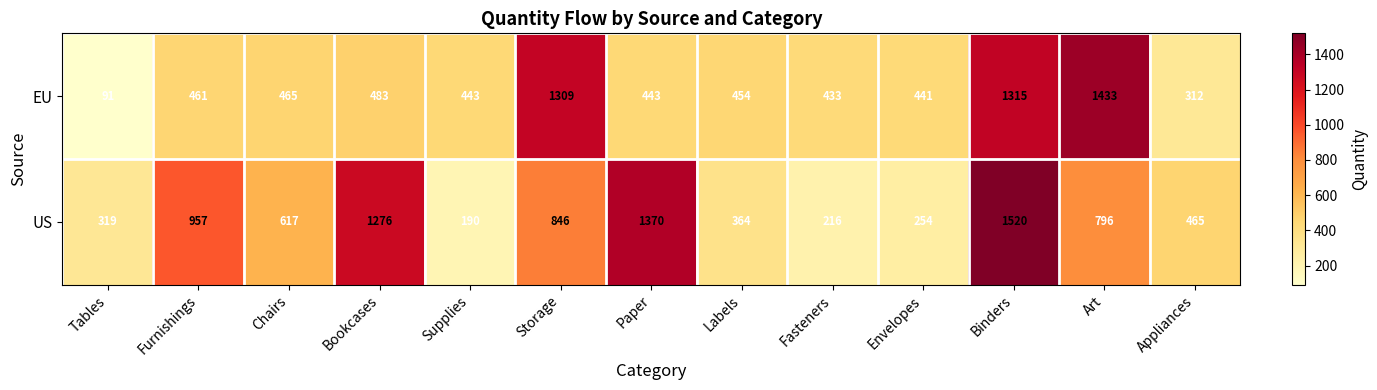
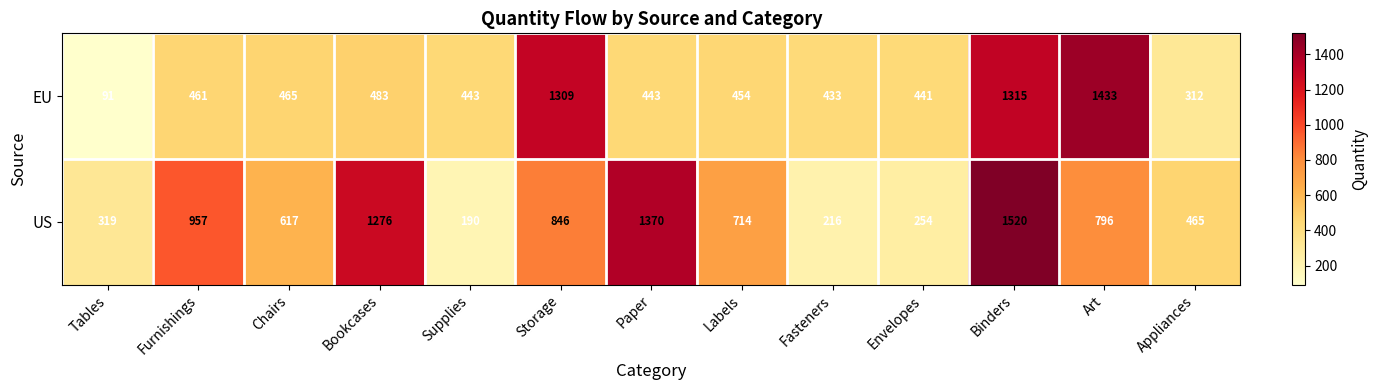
US, Labels: 364 -> 714
